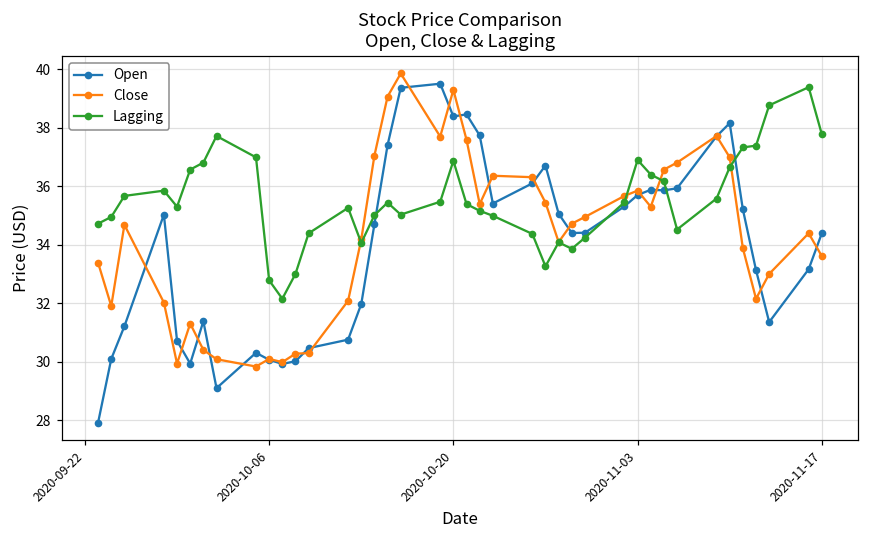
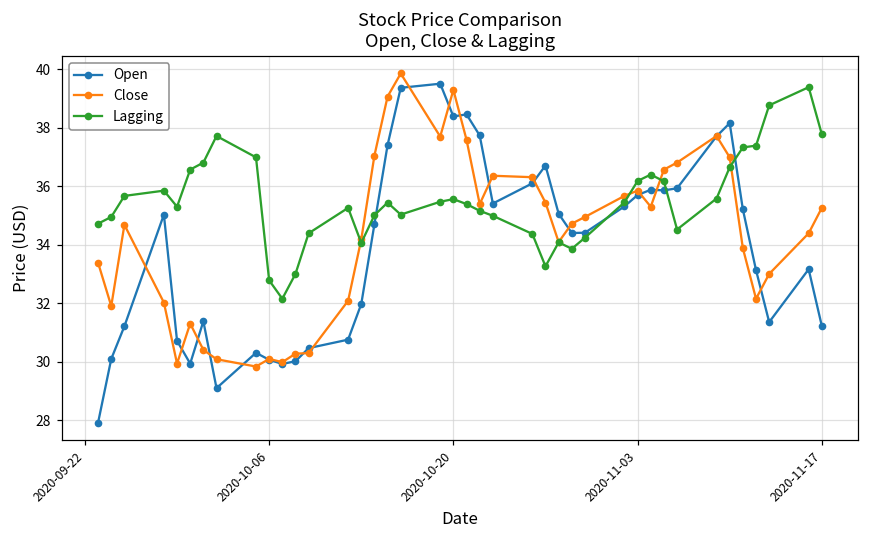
Lagging, 2020-10-20: 36.9 -> 35.6
Lagging, 2020-11-03: 36.9 -> 36.2
Open, 2020-11-17: 34.4 -> 31.2
Close, 2020-11-17: 33.6 -> 35.3
